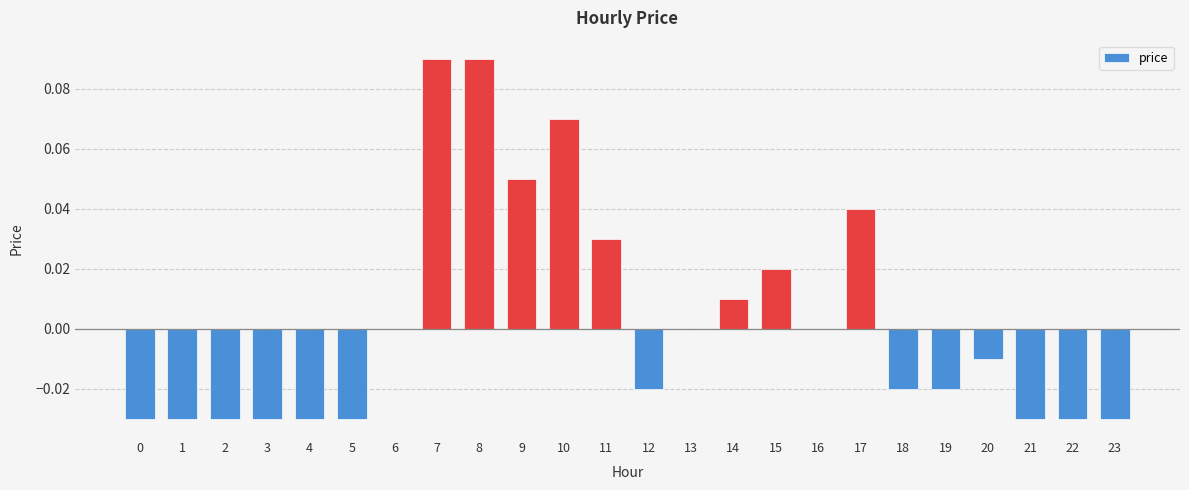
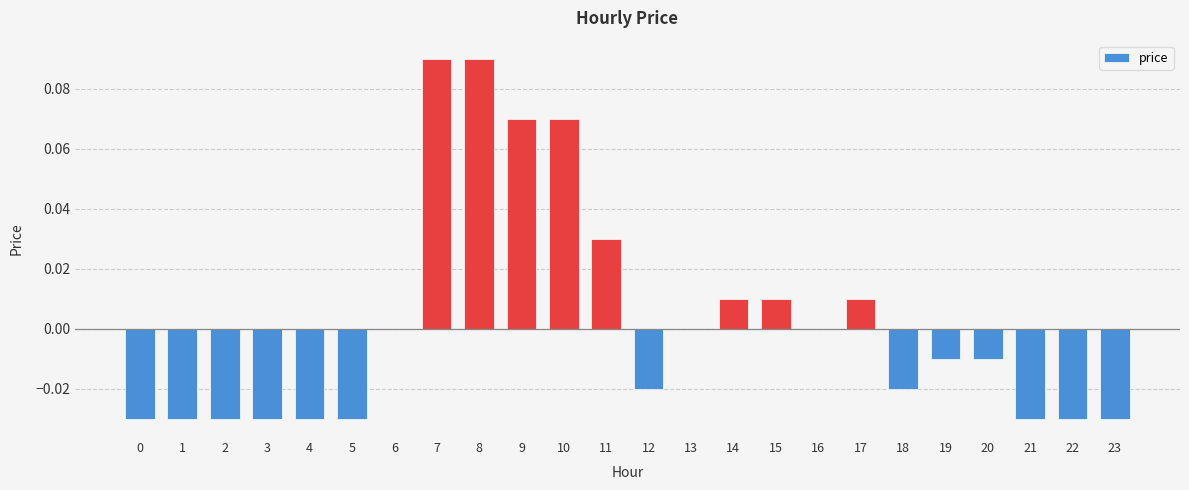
9: 0.05 -> 0.07
15: 0.02 -> 0.01
17: 0.04 -> 0.01
19: -0.02 -> -0.01
